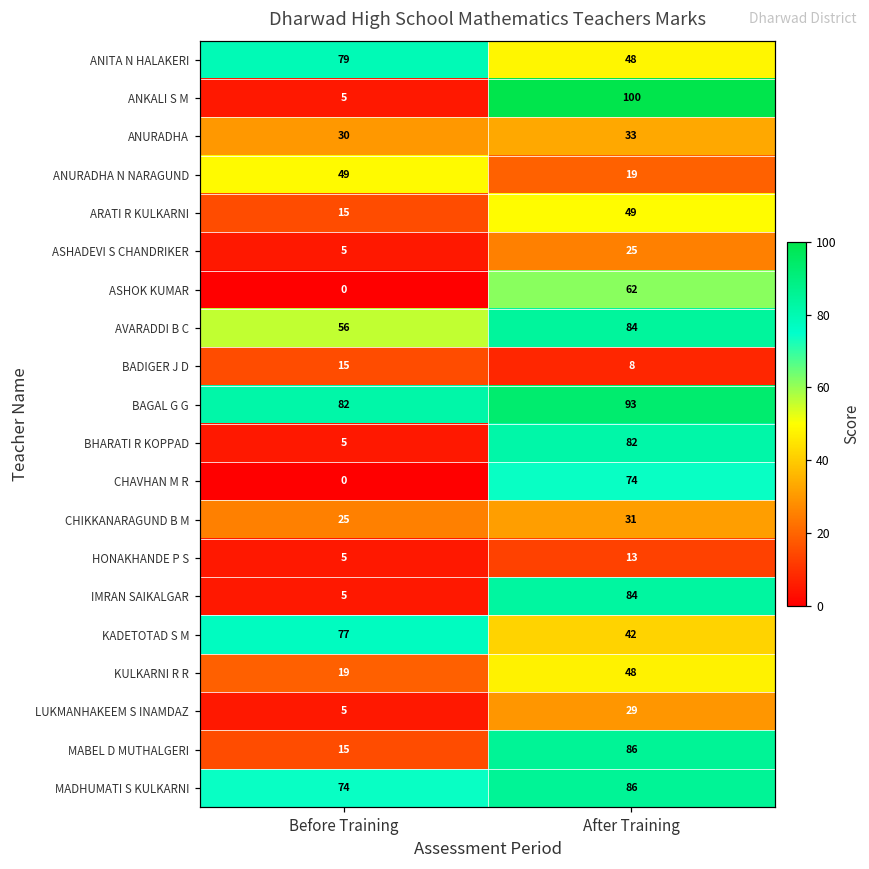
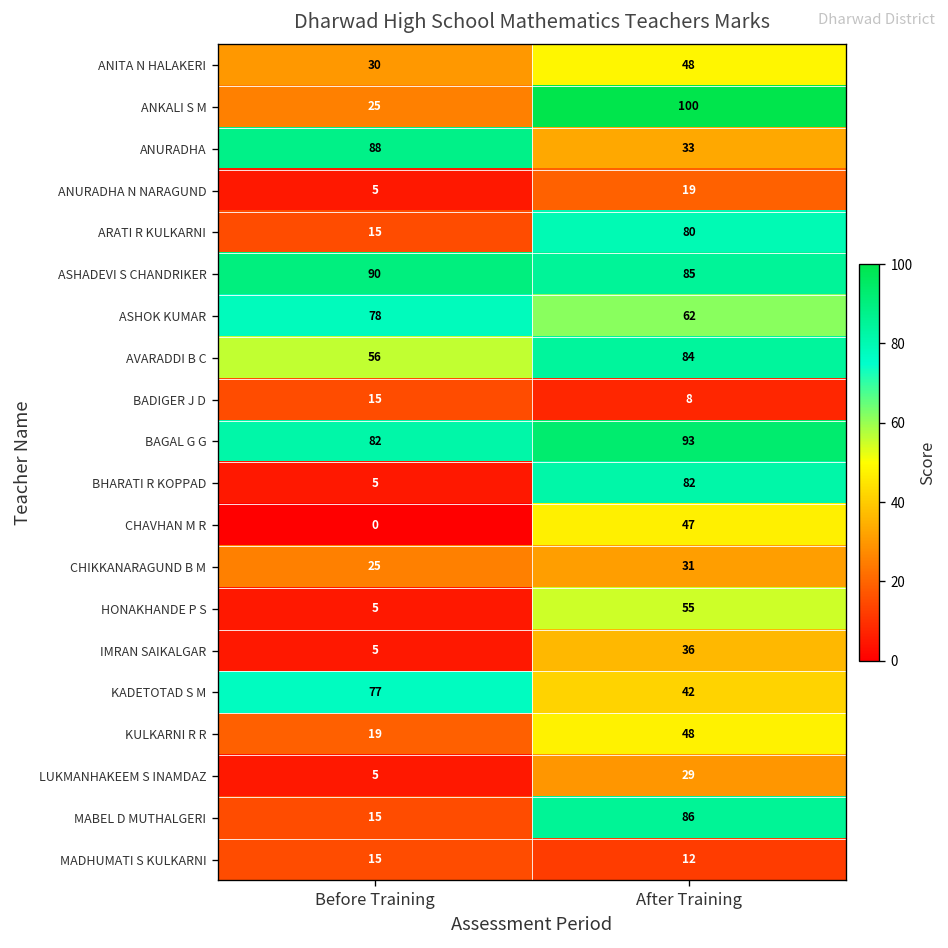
ANITA N HALAKERI, Before Training: 79 -> 30
ANKALI S M, Before Training: 5 -> 25
ANURADHA, Before Training: 30 -> 88
ANURADHA N NARAGUND, Before Training: 49 -> 5
ARATI R KULKARNI, After Training: 49 -> 80
ASHADEVI S CHANDRIKER, Before Training: 5 -> 90
ASHADEVI S CHANDRIKER, After Training: 25 -> 85
ASHOK KUMAR, Before Training: 0 -> 78
CHAVHAN M R, After Training: 74 -> 47
HONAKHANDE P S, After Training: 13 -> 55
IMRAN SAIKALGAR, After Training: 84 -> 36
MADHUMATI S KULKARNI, Before Training: 74 -> 15
MADHUMATI S KULKARNI, After Training: 86 -> 12
